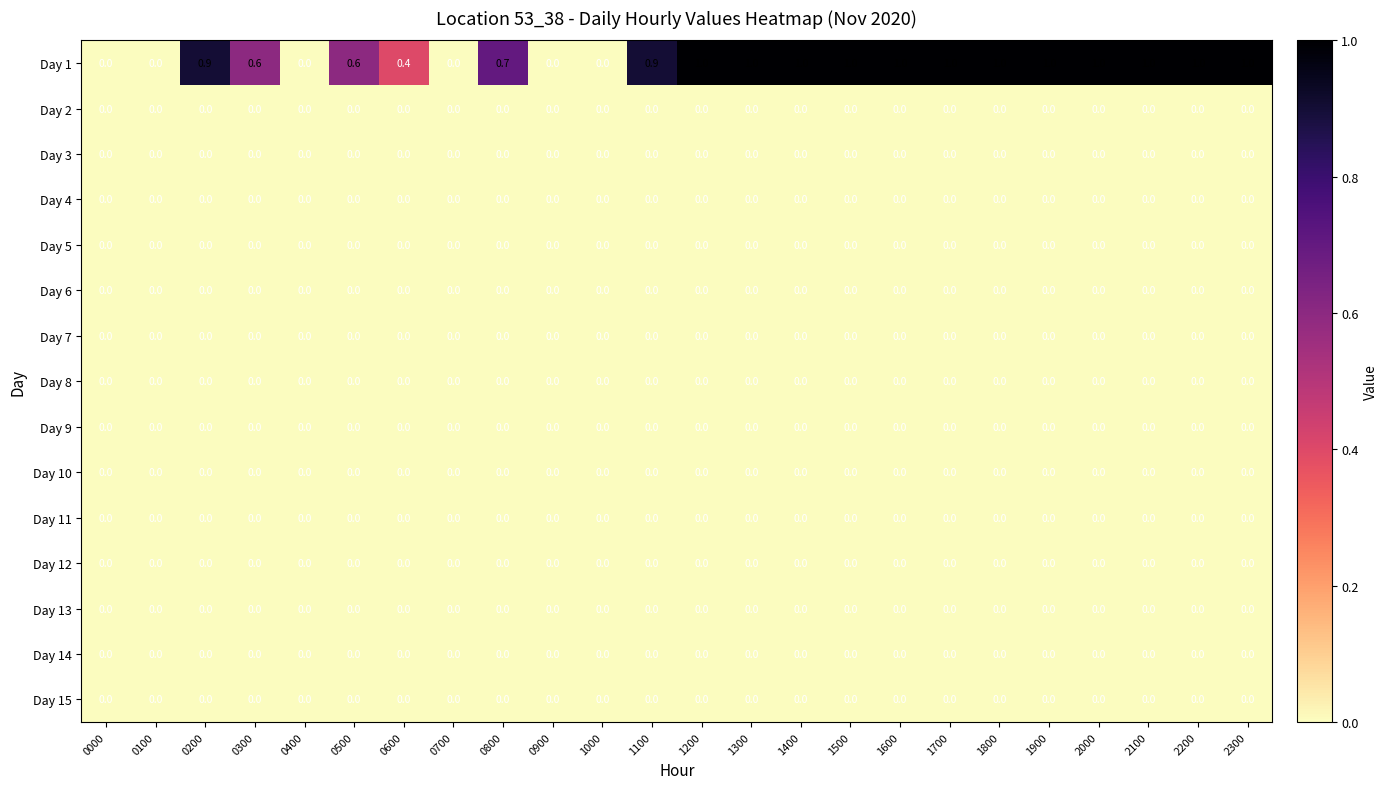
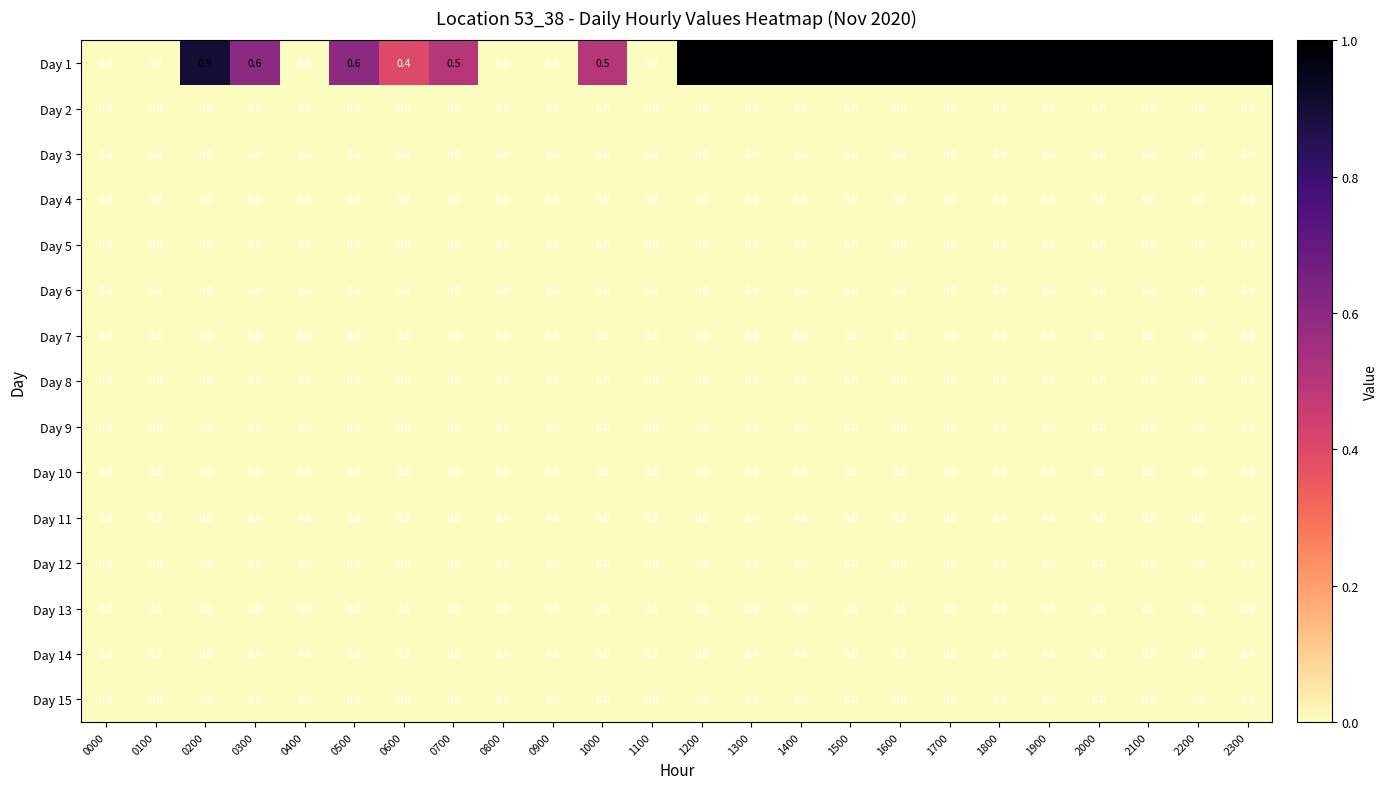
Day 1, 0700: 0.0 -> 0.5
Day 1, 0800: 0.7 -> 0.0
Day 1, 1000: 0.0 -> 0.5
Day 1, 1100: 0.9 -> 0.0
